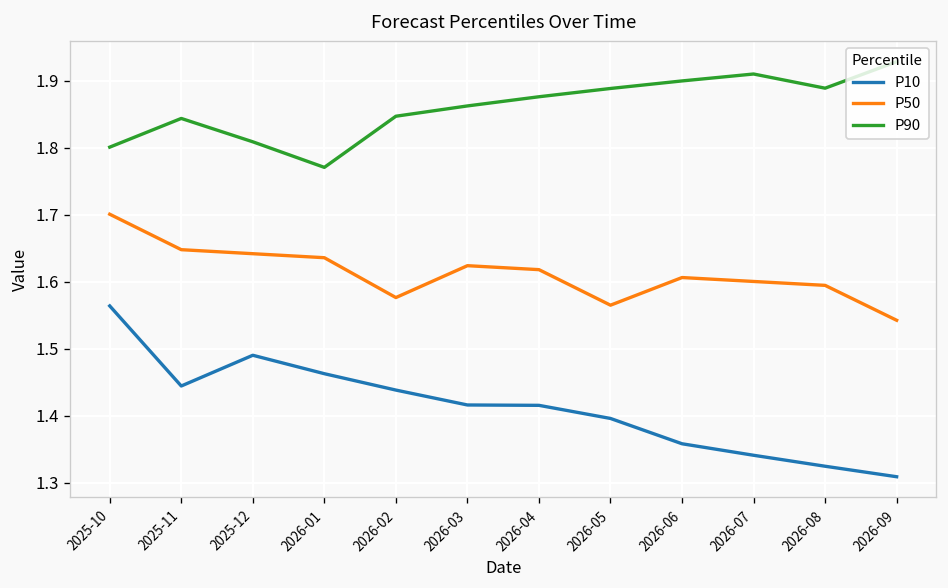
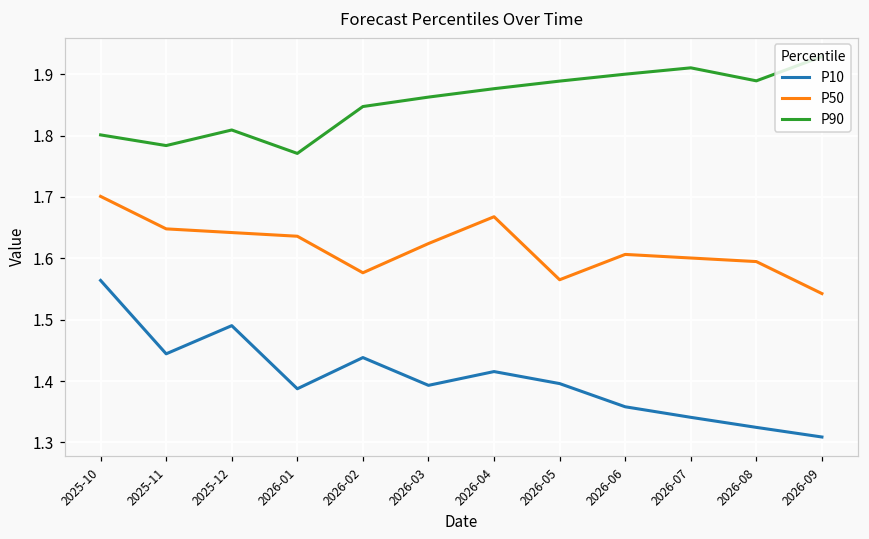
P90, 2025-11: 1.84 -> 1.78
P10, 2026-01: 1.46 -> 1.39
P10, 2026-03: 1.42 -> 1.39
P50, 2026-04: 1.62 -> 1.67
